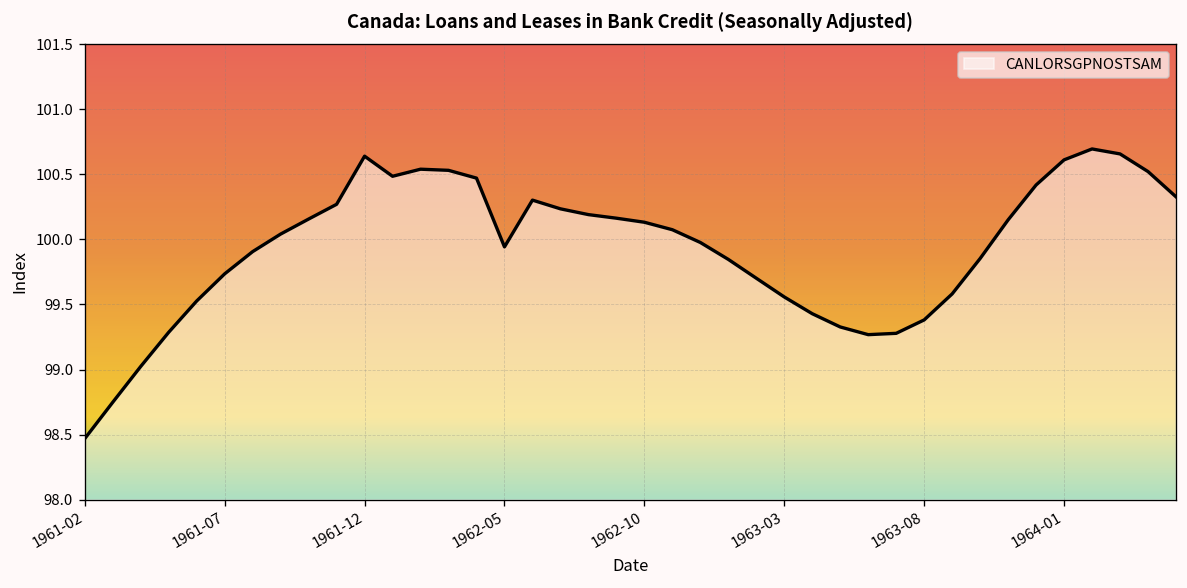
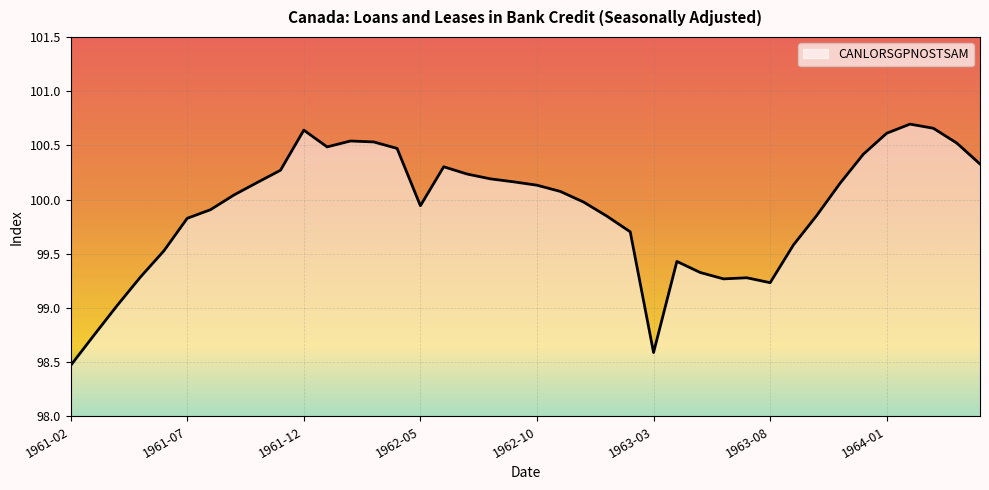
1961-07: 99.74 -> 99.83
1963-03: 99.56 -> 98.59
1963-08: 99.38 -> 99.23
